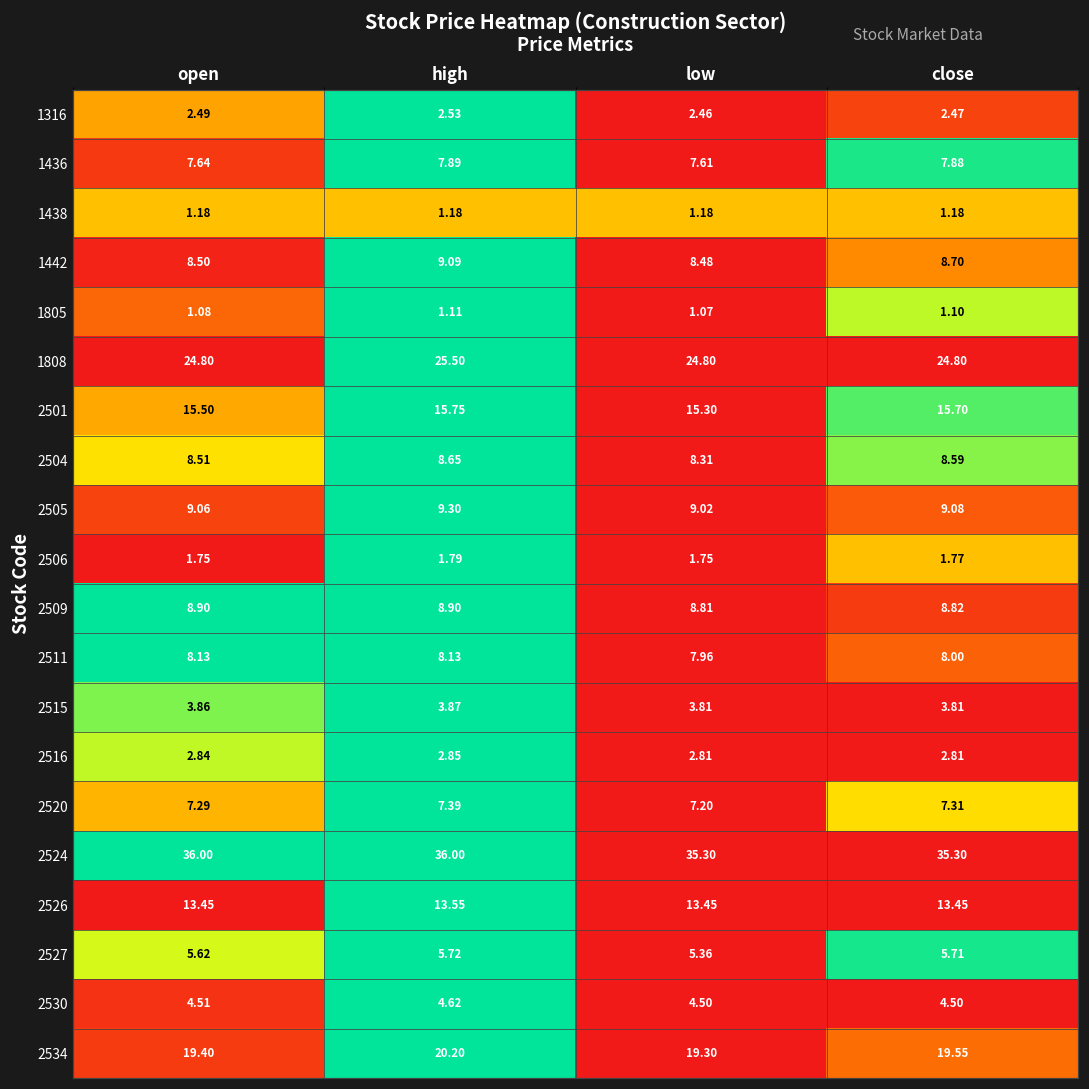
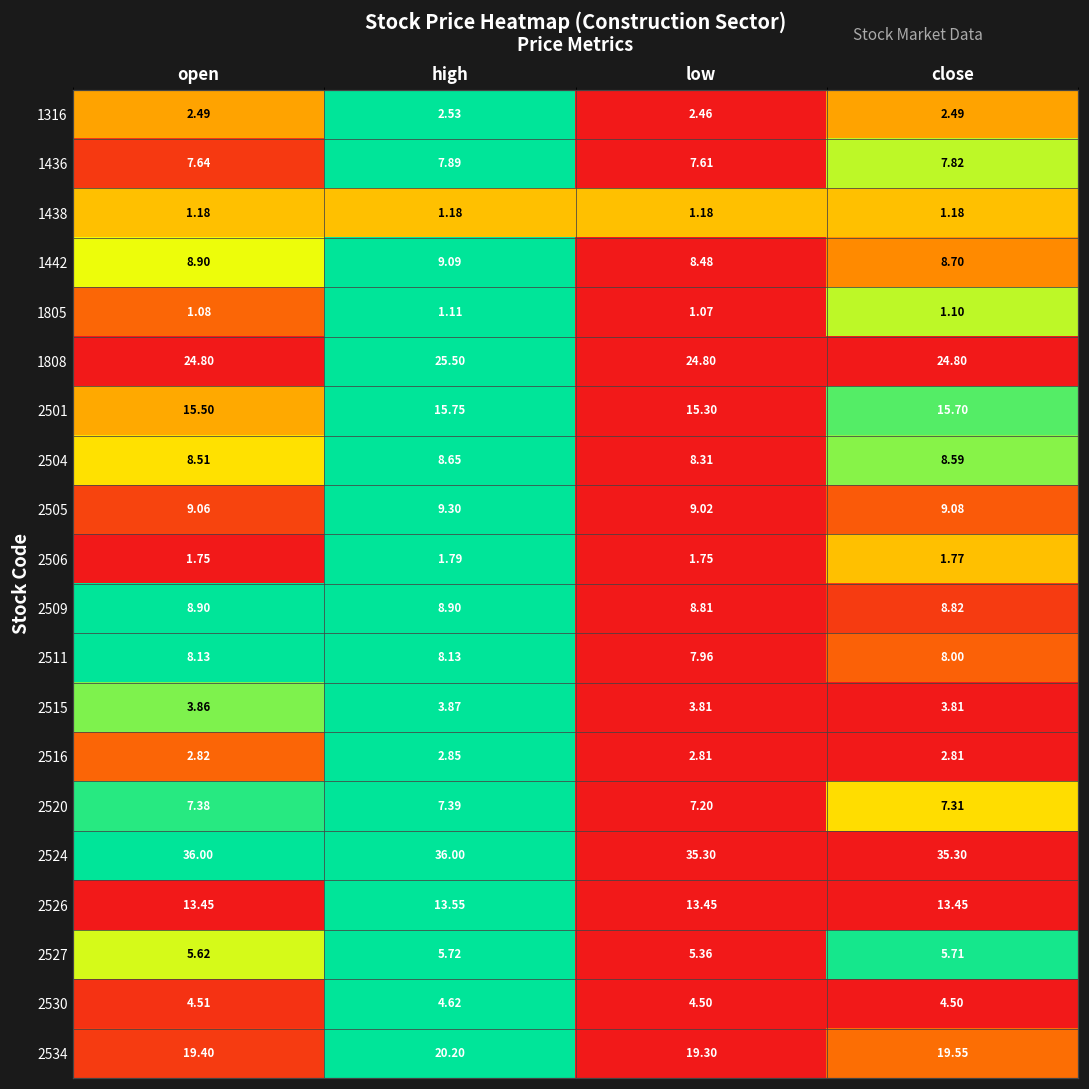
1316, close: 2.47 -> 2.49
1436, close: 7.88 -> 7.82
1442, open: 8.50 -> 8.90
2516, open: 2.84 -> 2.82
2520, open: 7.29 -> 7.38
